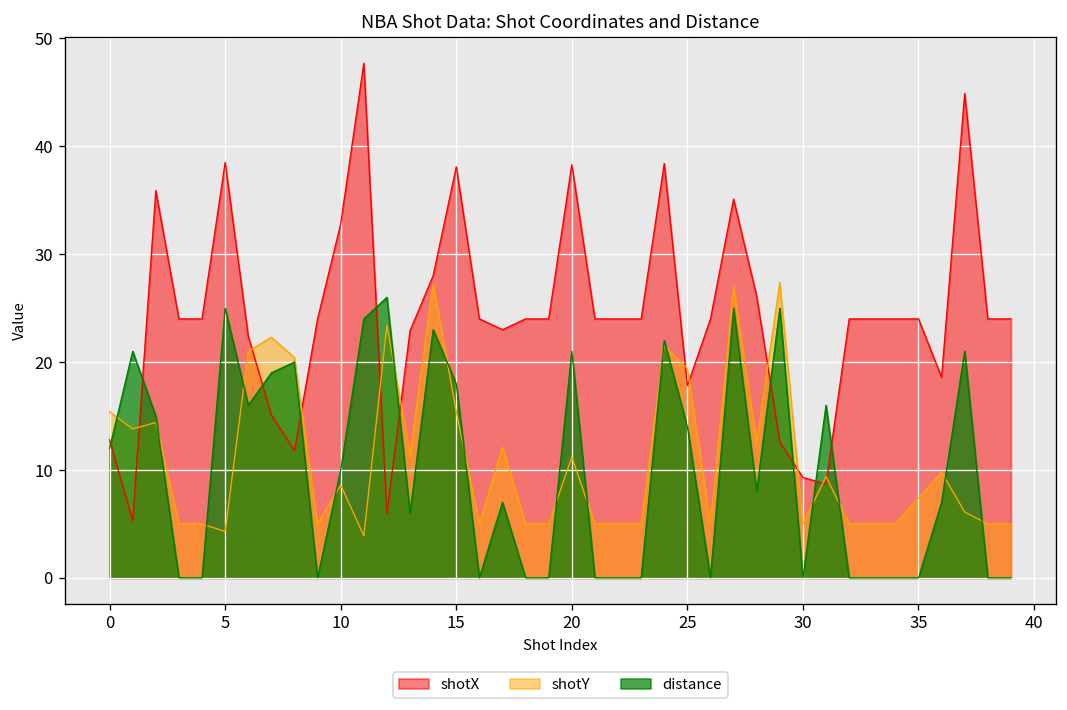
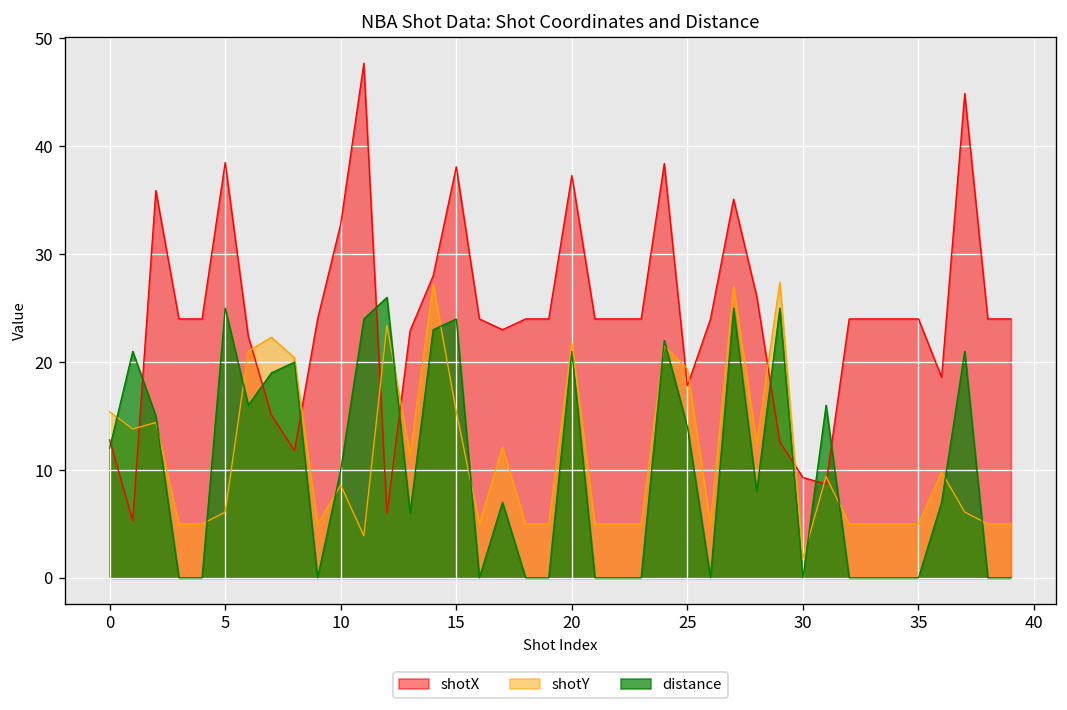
shotY, 5: 4 -> 6
distance, 15: 18 -> 24
shotX, 20: 38 -> 37
shotY, 20: 11 -> 22
shotY, 30: 5 -> 2
shotY, 35: 7 -> 5
